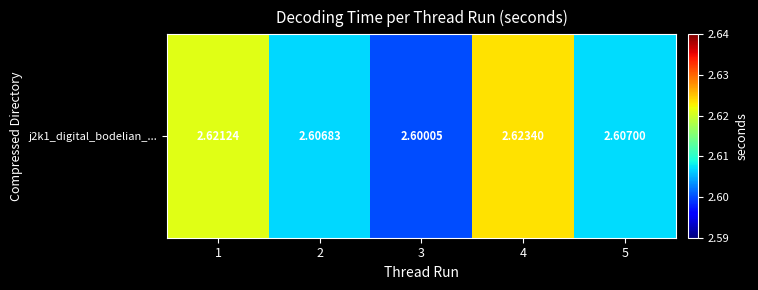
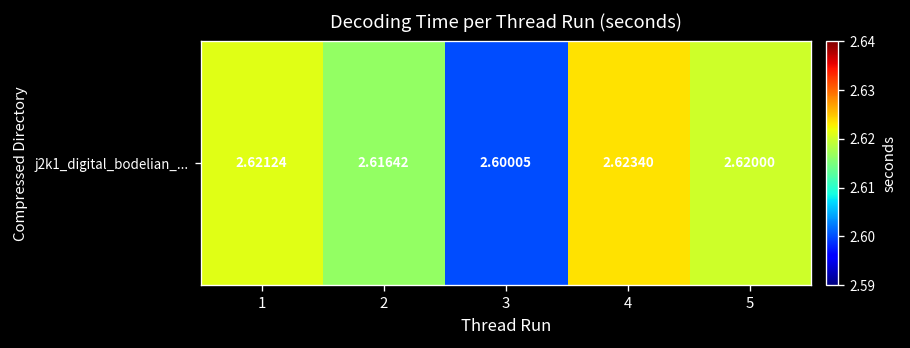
j2k1_digital_bodelian_..., 2: 2.60683 -> 2.61642
j2k1_digital_bodelian_..., 5: 2.60700 -> 2.62000
